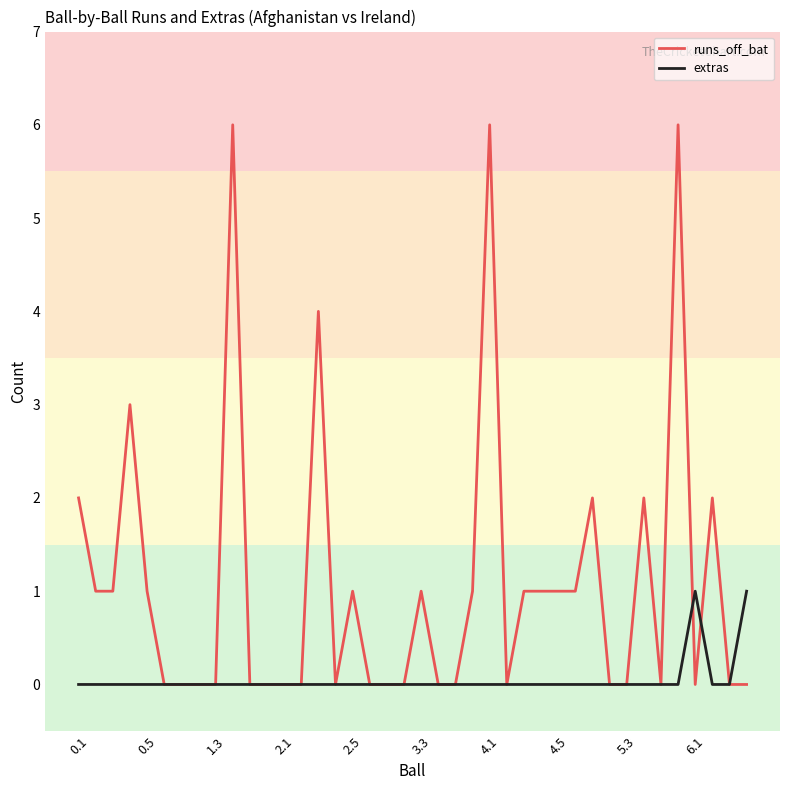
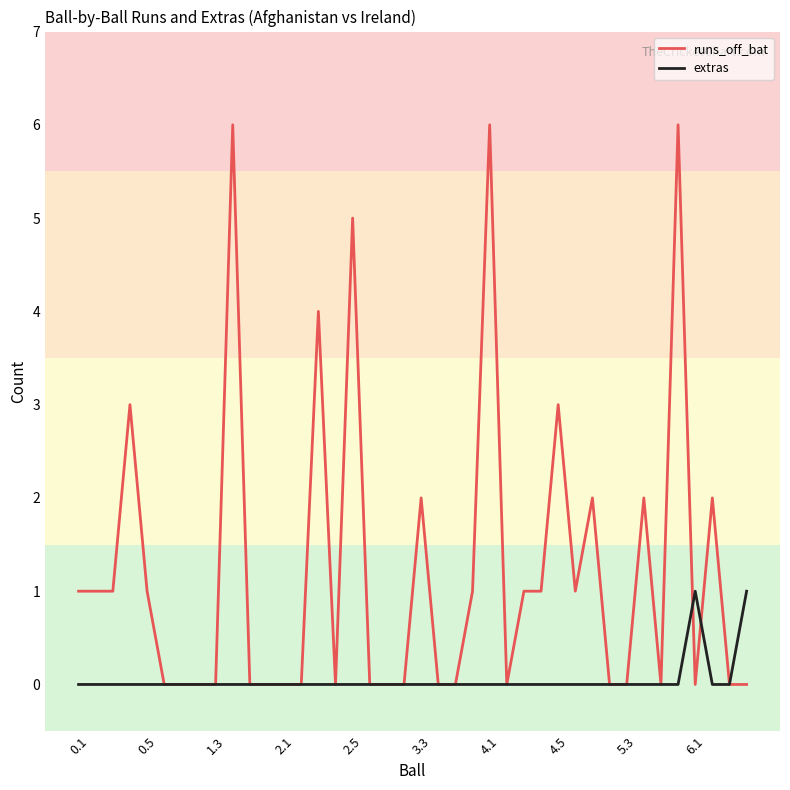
runs_off_bat, 0.1: 2 -> 1
runs_off_bat, 2.5: 1 -> 5
runs_off_bat, 3.3: 1 -> 2
runs_off_bat, 4.5: 1 -> 3
